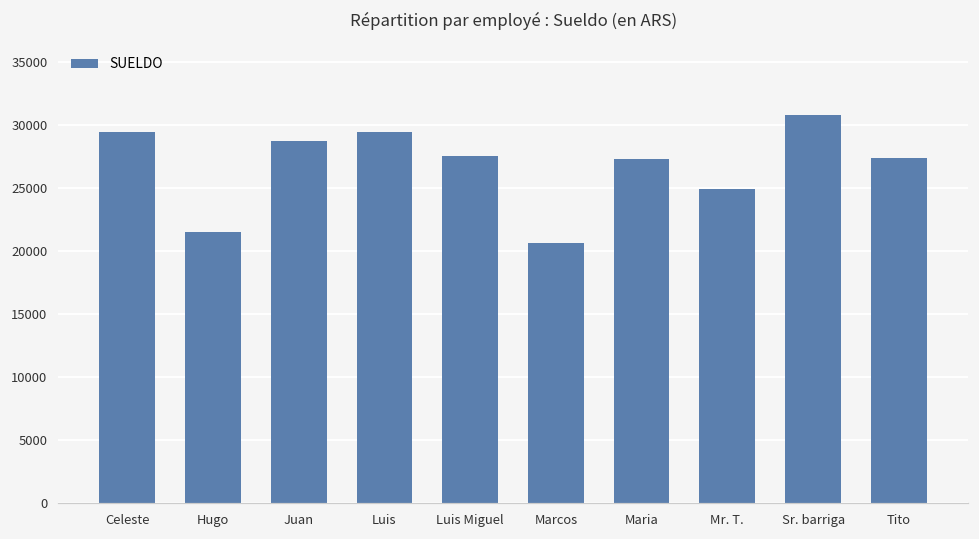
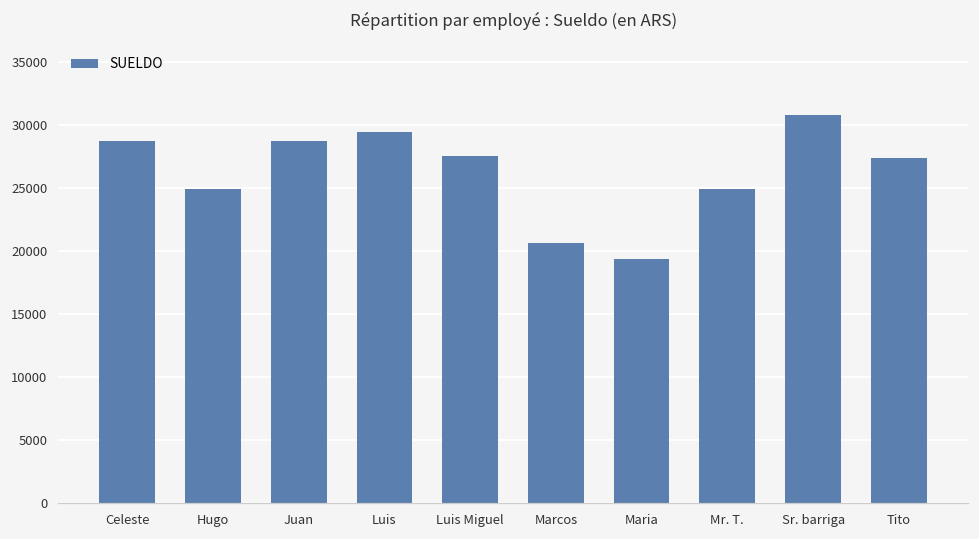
Celeste: 29500 -> 28800
Hugo: 21600 -> 25000
Maria: 27400 -> 19400
